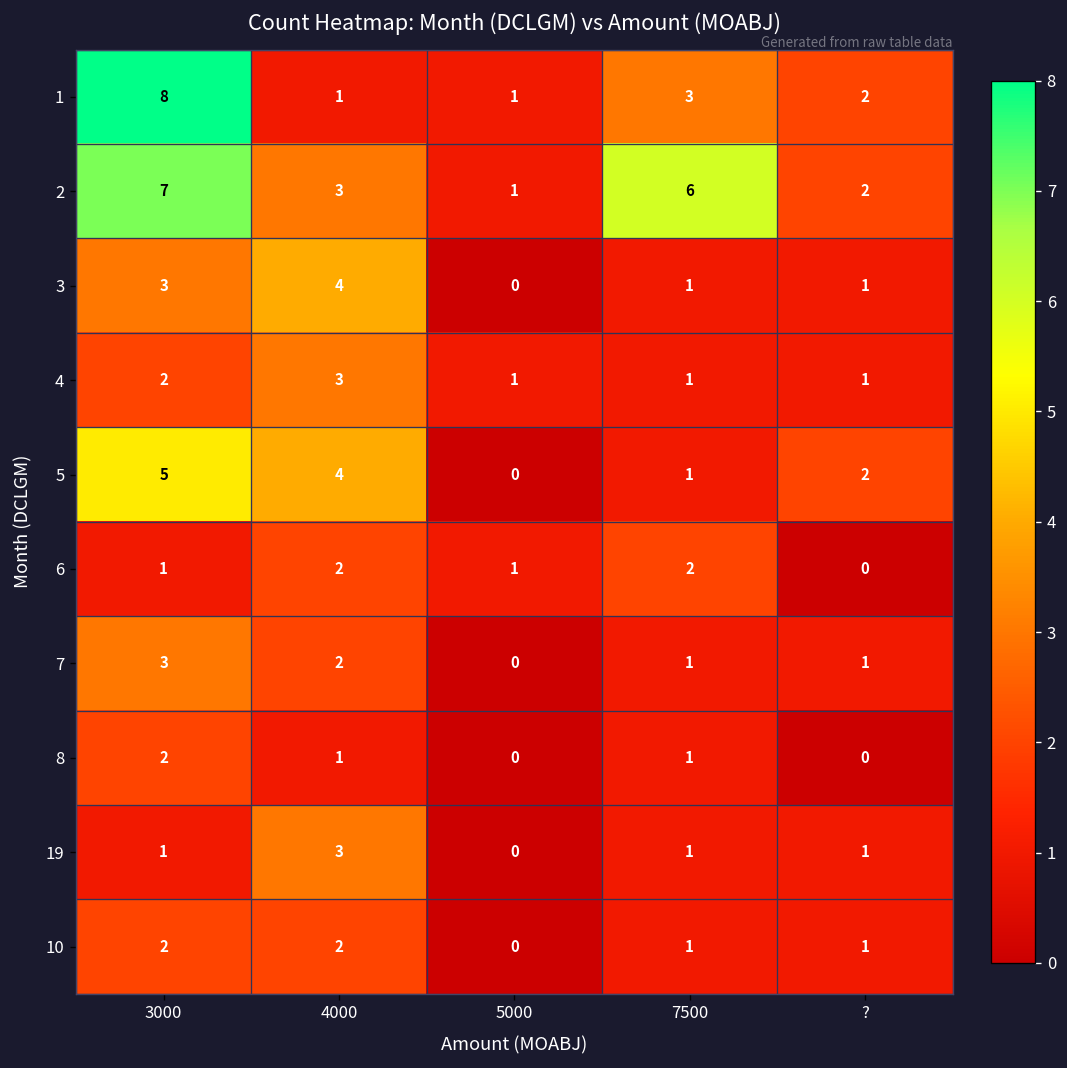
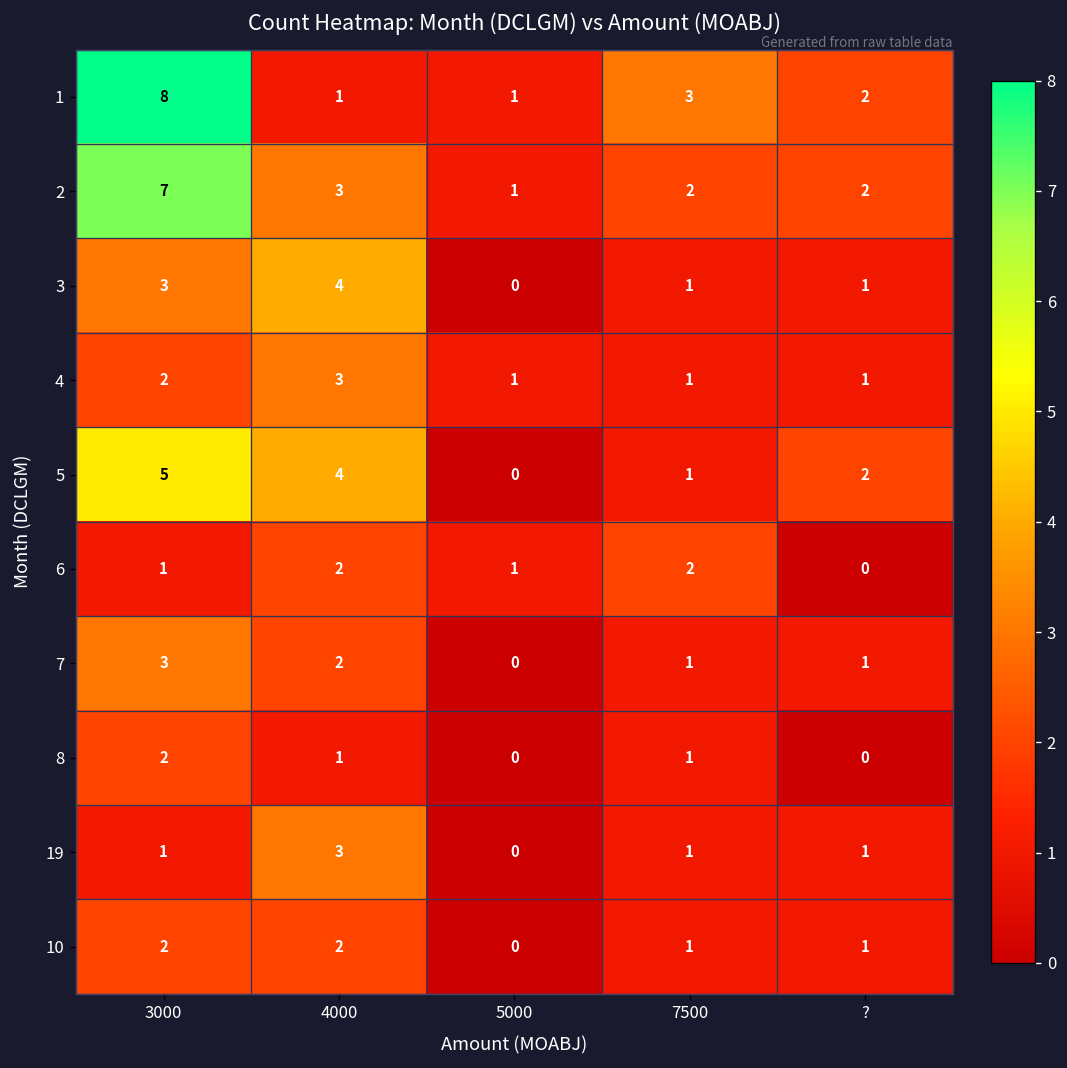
2, 7500: 6 -> 2
